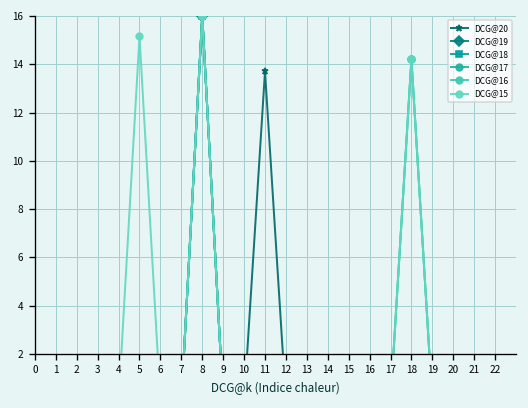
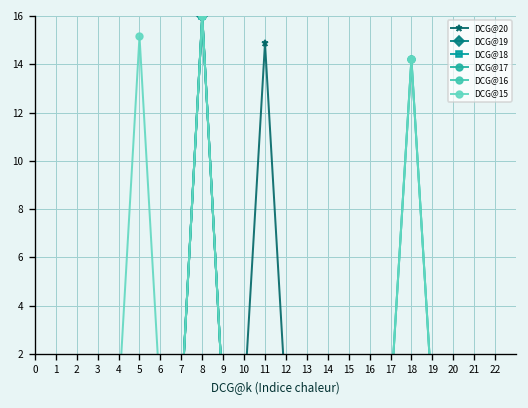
DCG@20, 11: 13.7 -> 14.9
